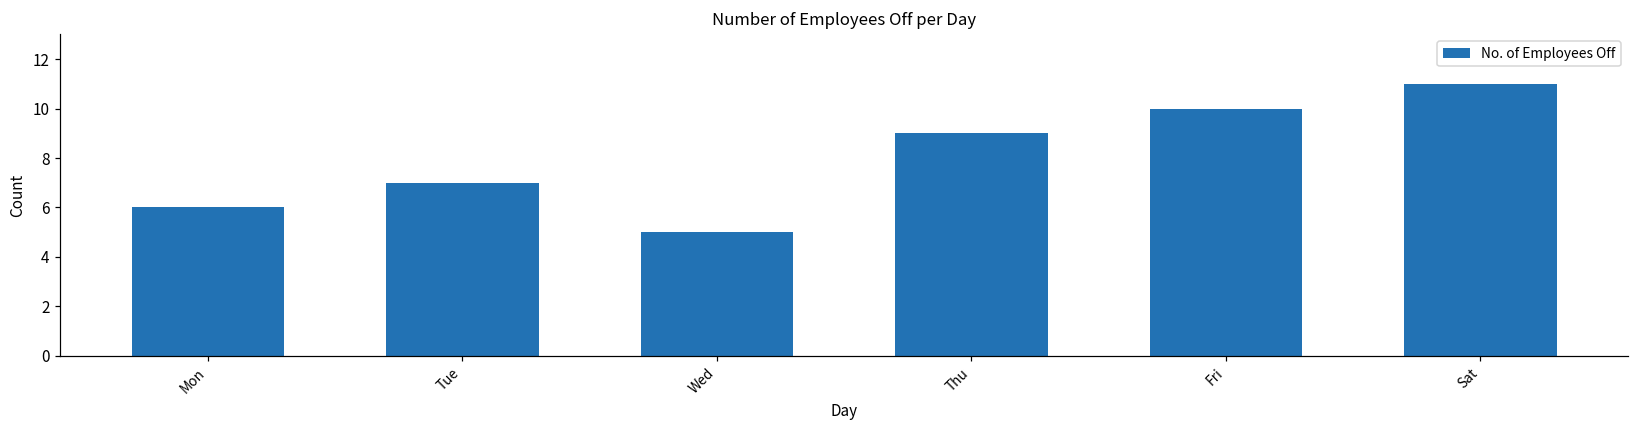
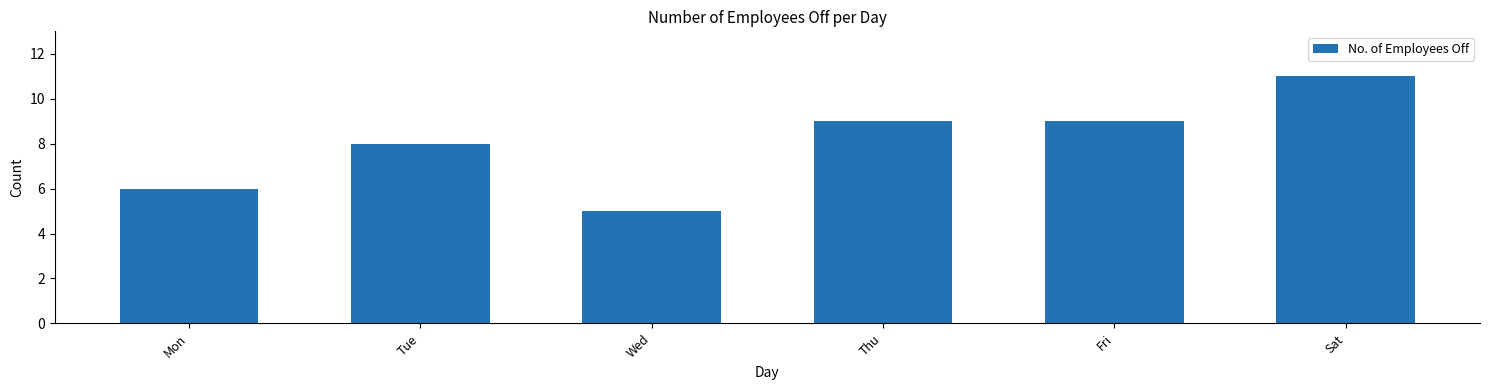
Tue: 7 -> 8
Fri: 10 -> 9
